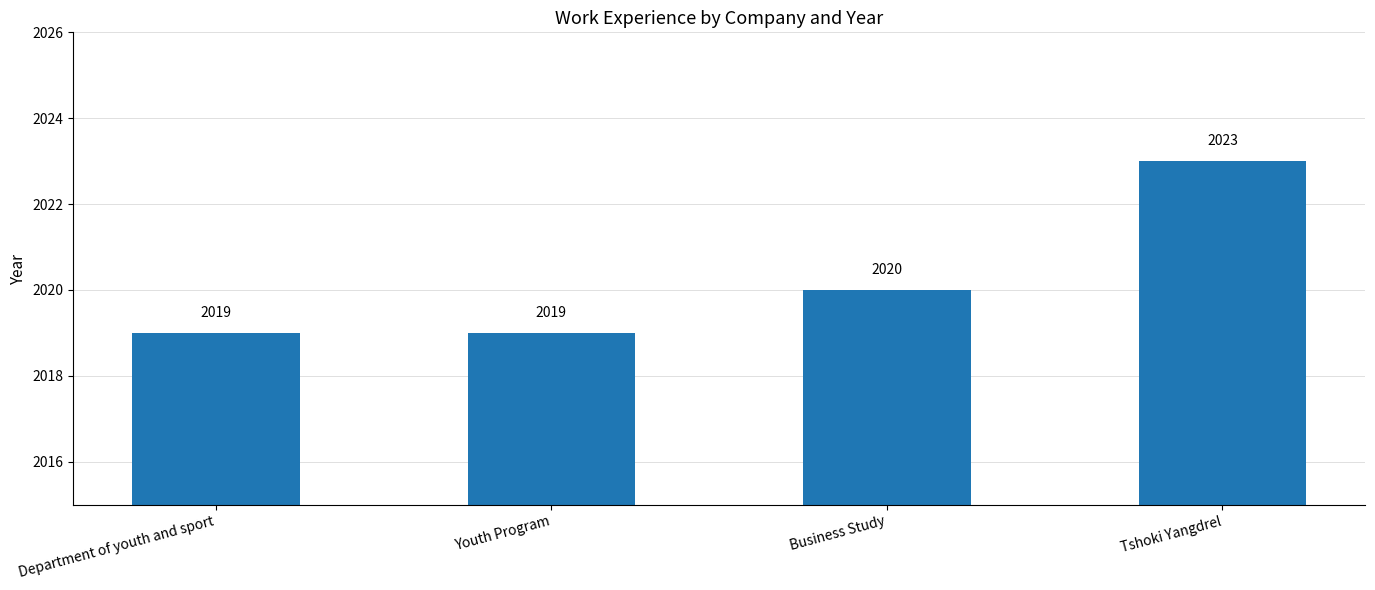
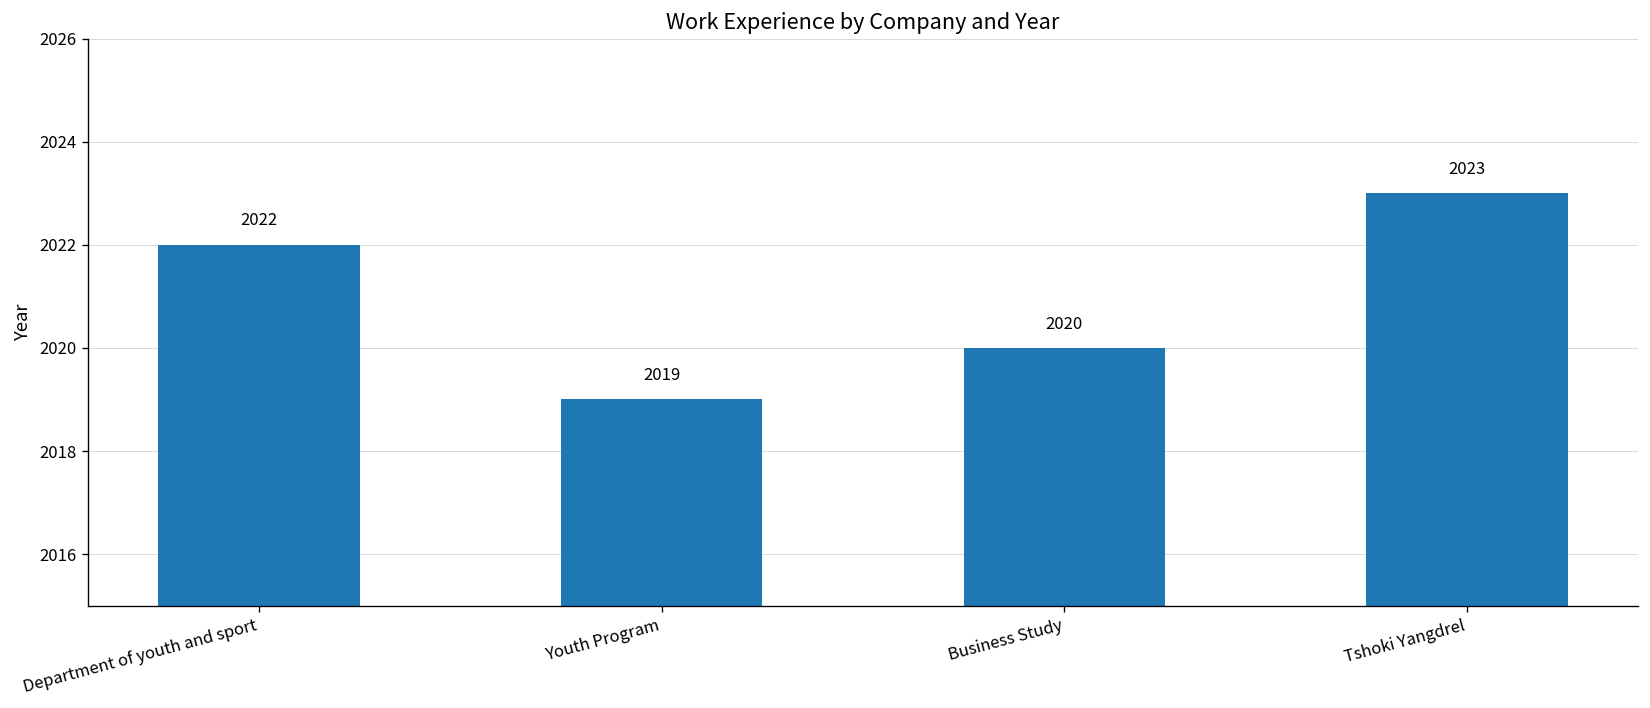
Department of youth and sport: 2019 -> 2022
